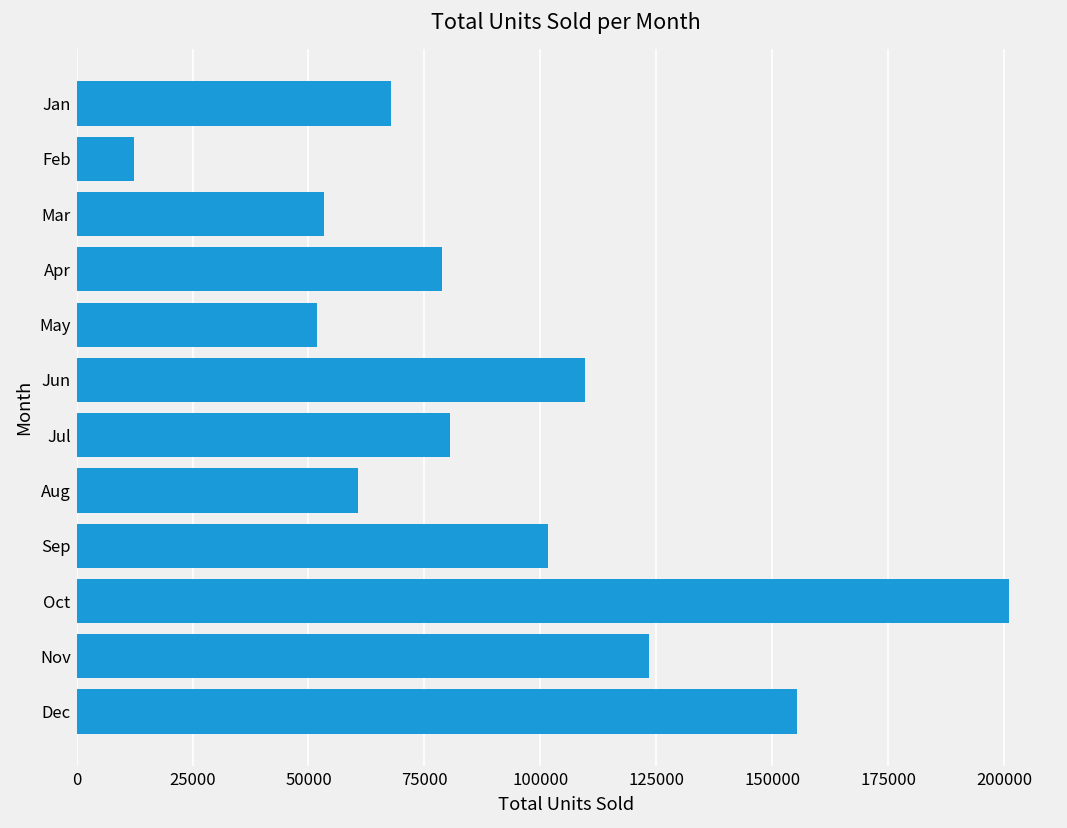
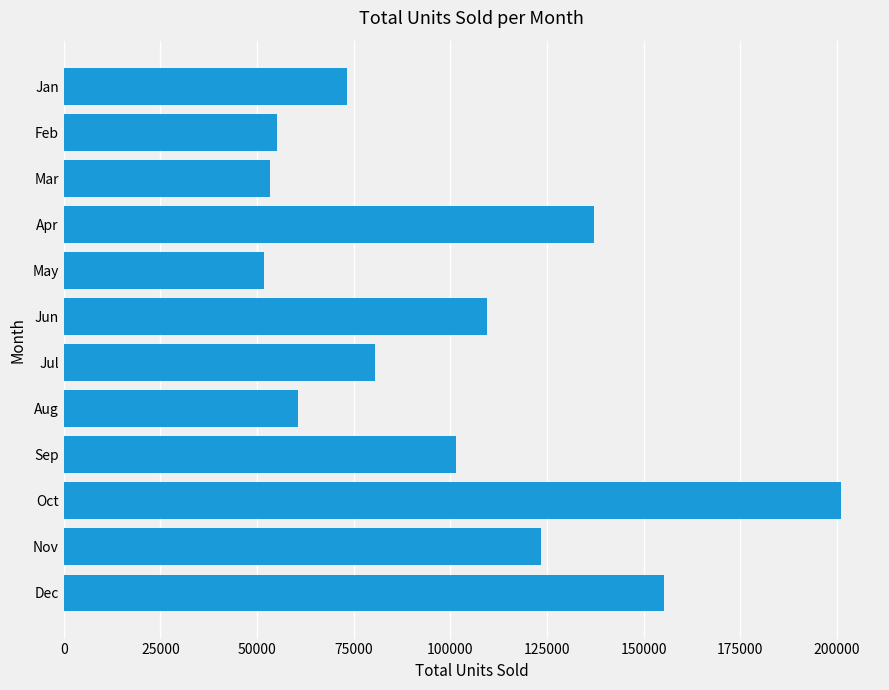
Jan: 68000 -> 73000
Feb: 12000 -> 55000
Apr: 79000 -> 137000
